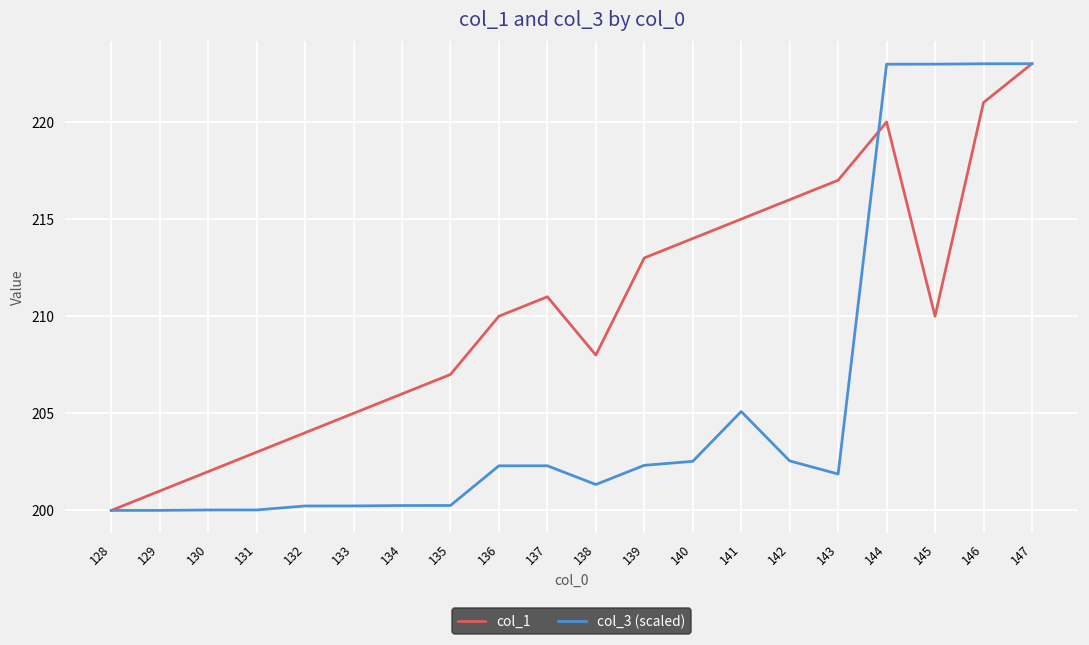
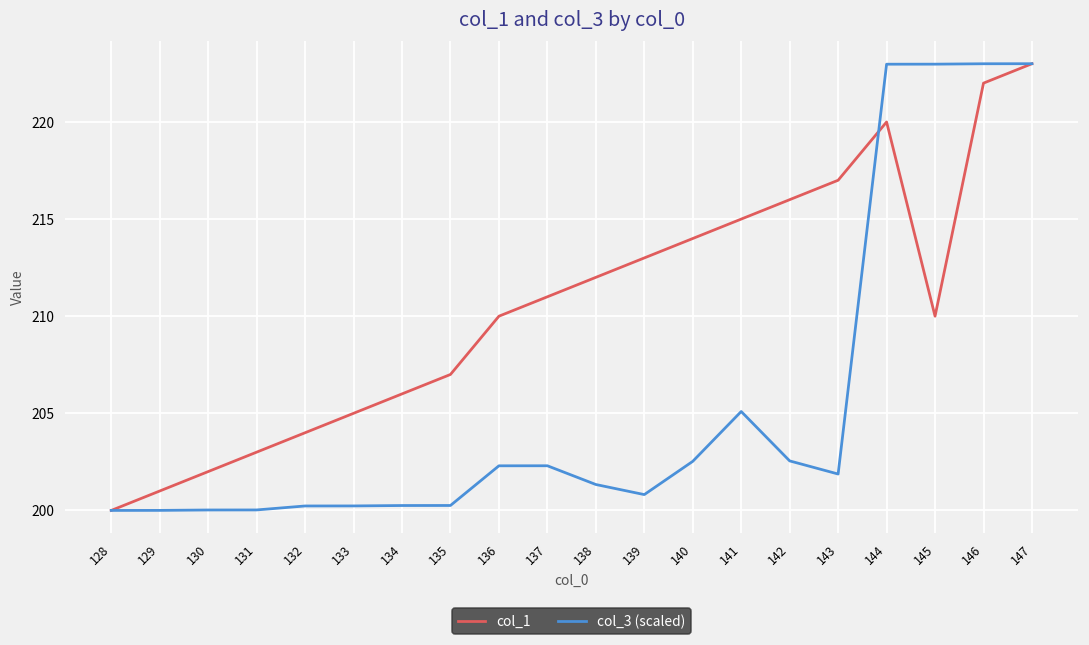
col_1, 138: 208 -> 212
col_3 (scaled), 139: 202.3 -> 200.8
col_1, 146: 221 -> 222
